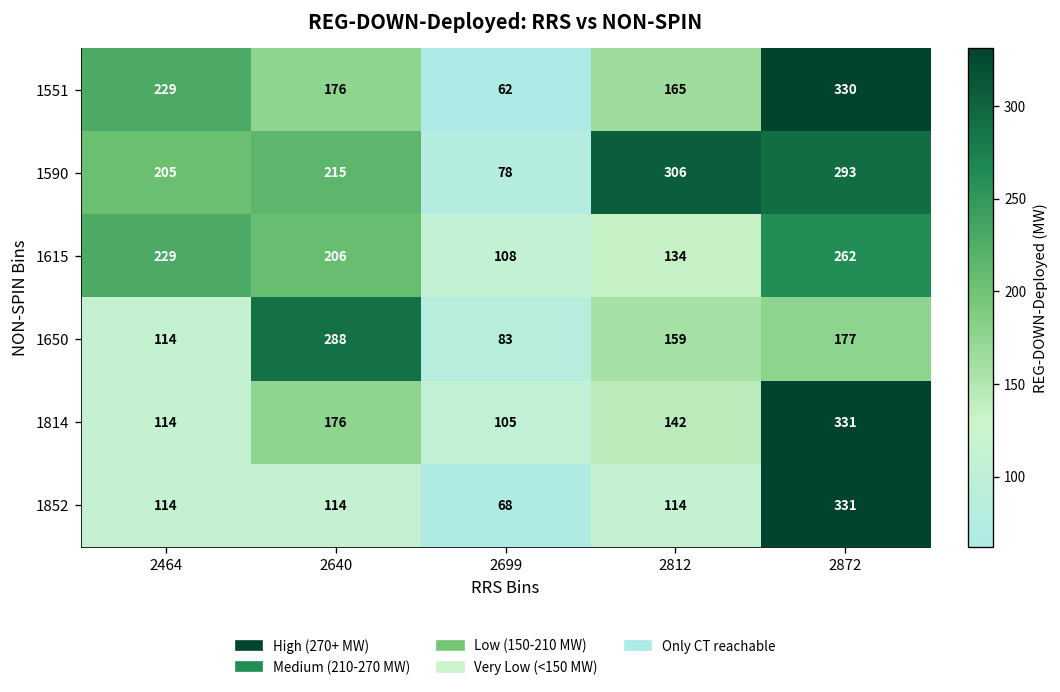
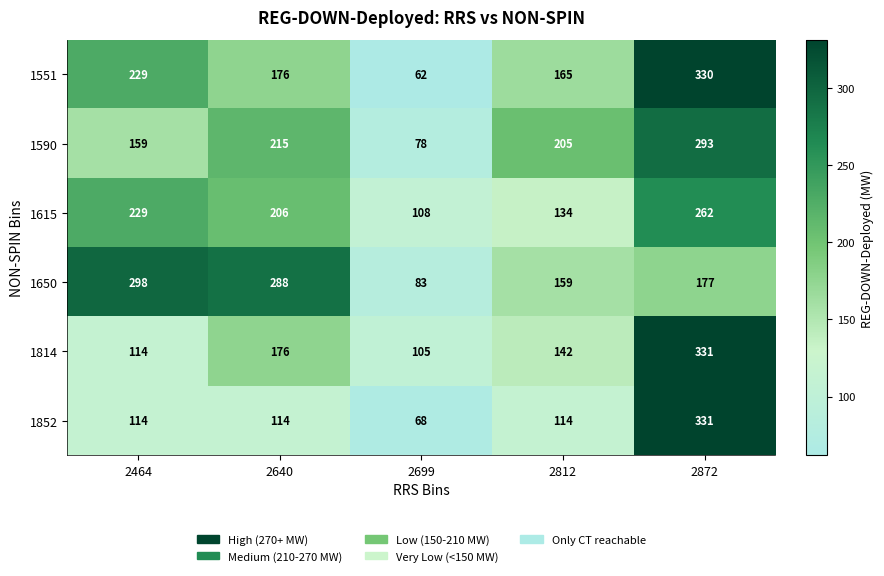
1590, 2464: 205 -> 159
1590, 2812: 306 -> 205
1650, 2464: 114 -> 298
